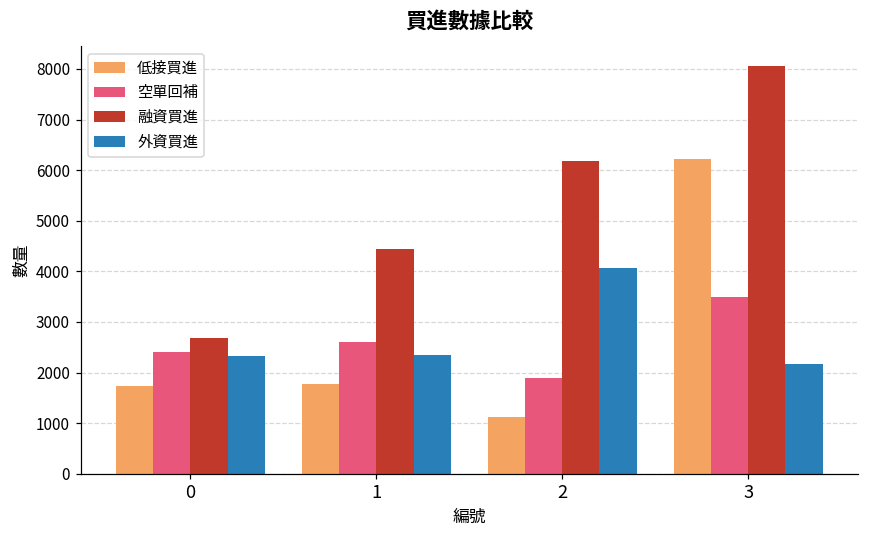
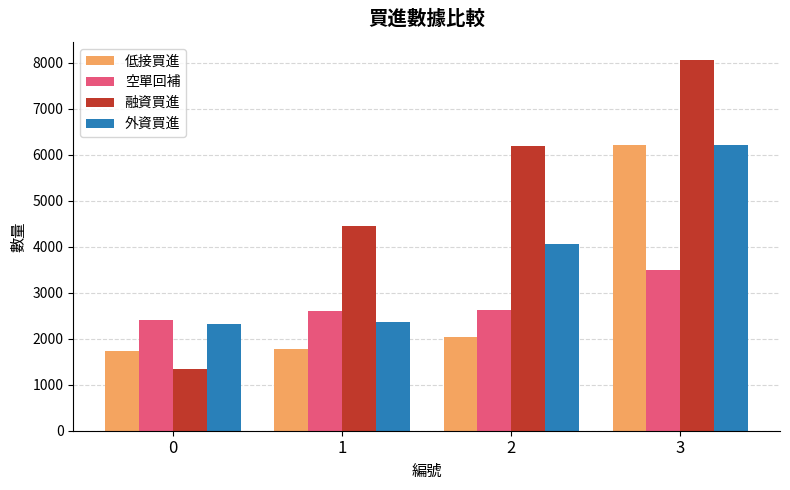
融資買進, 0: 2700 -> 1300
低接買進, 2: 1100 -> 2000
空單回補, 2: 1900 -> 2600
外資買進, 3: 2200 -> 6200
